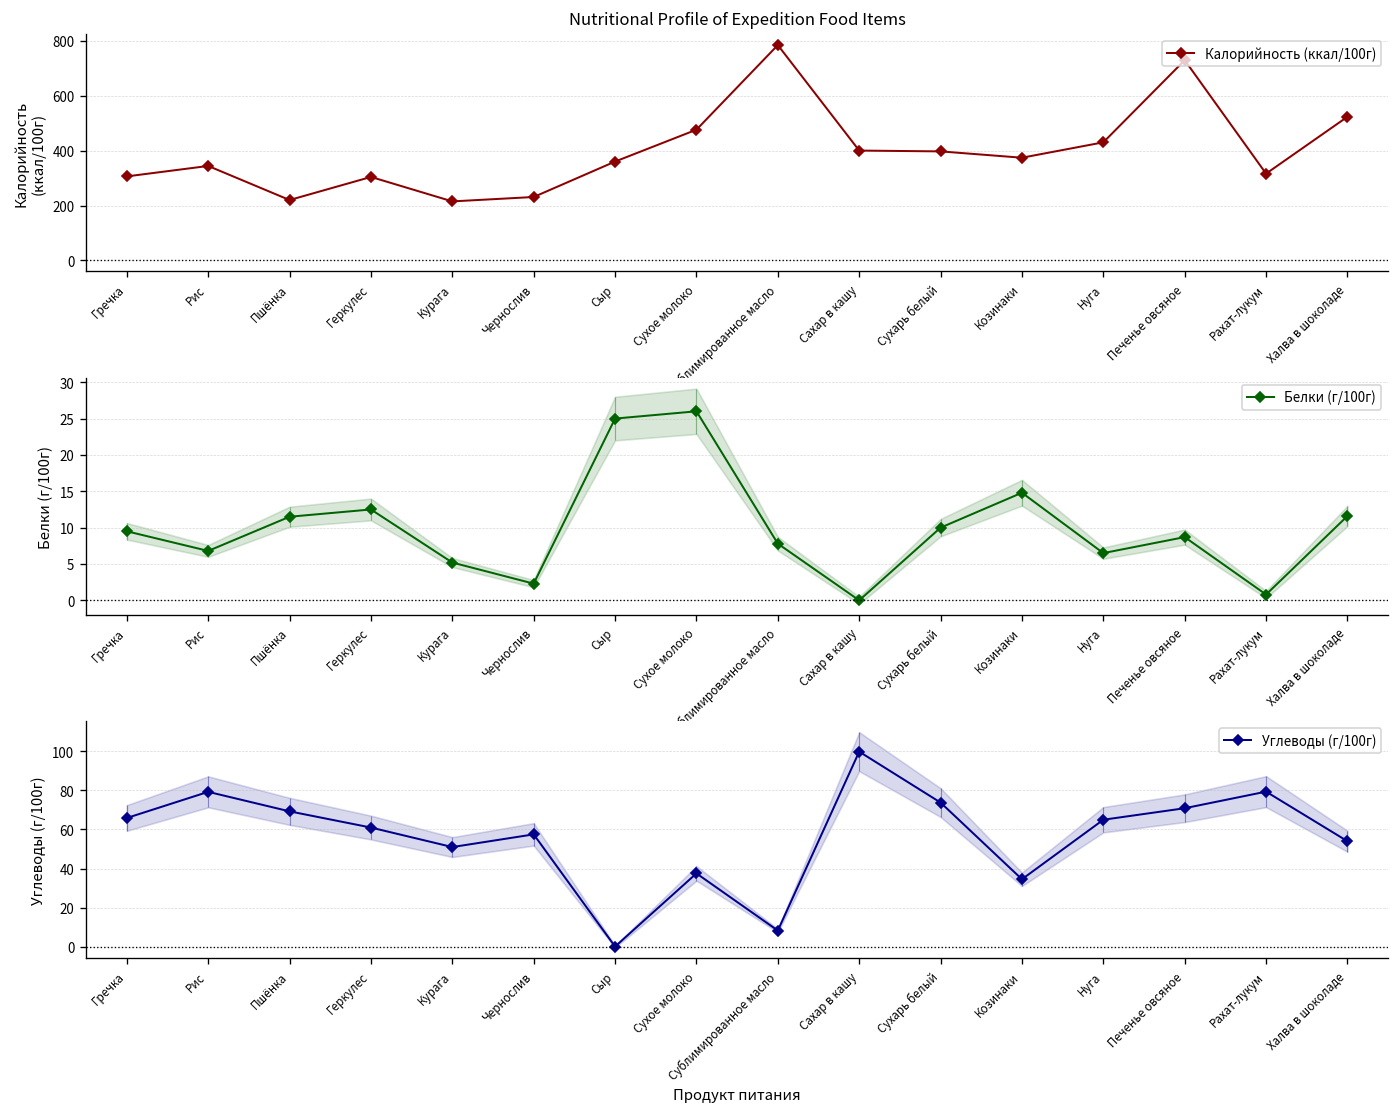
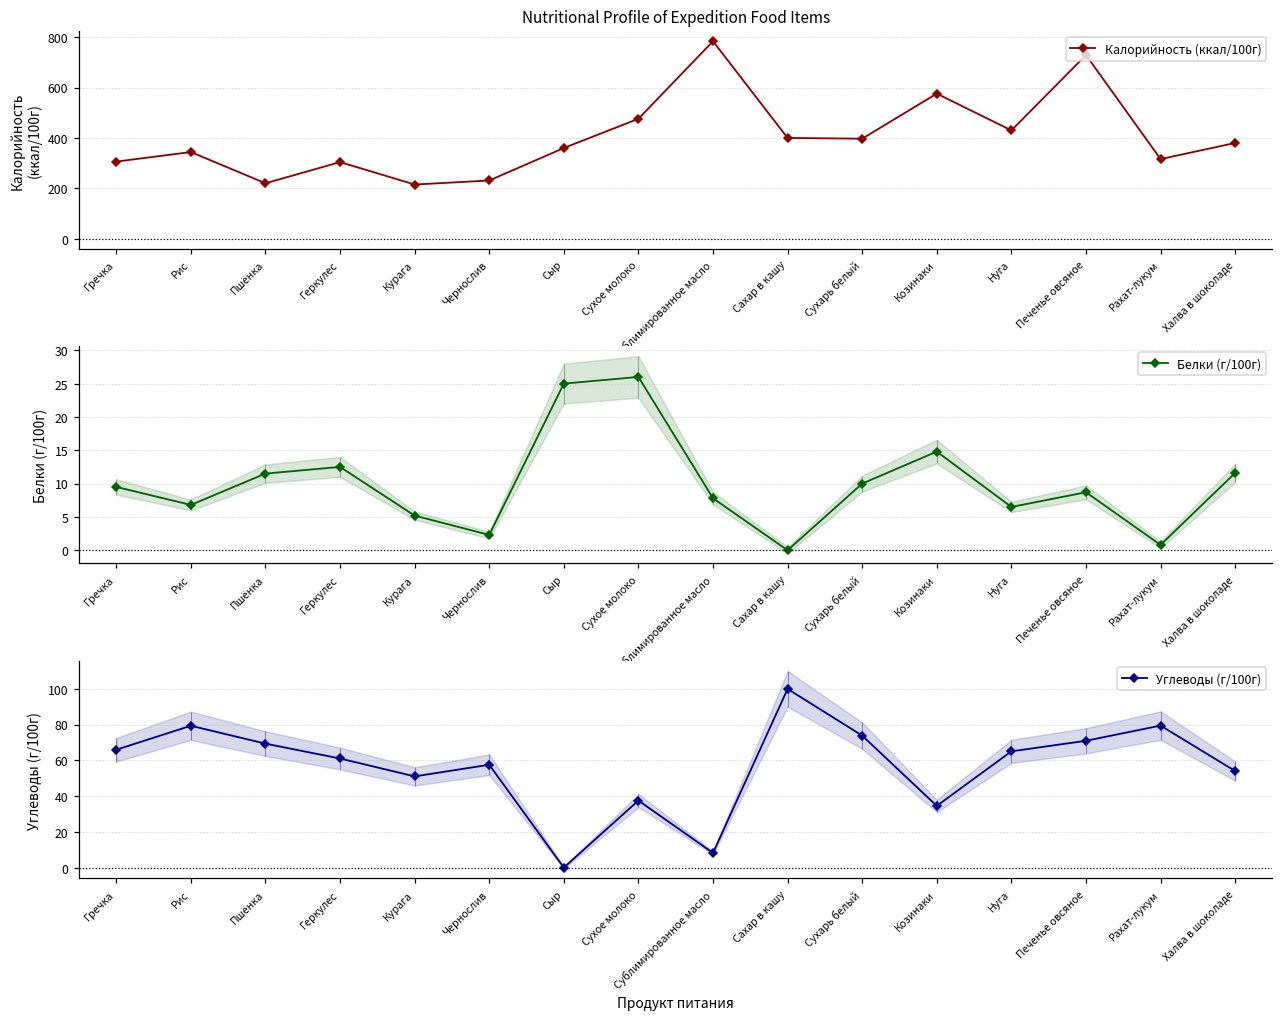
Nutritional Profile of Expedition Food Items, Козинаки: 370 -> 580
Nutritional Profile of Expedition Food Items, Халва в шоколаде: 520 -> 380
